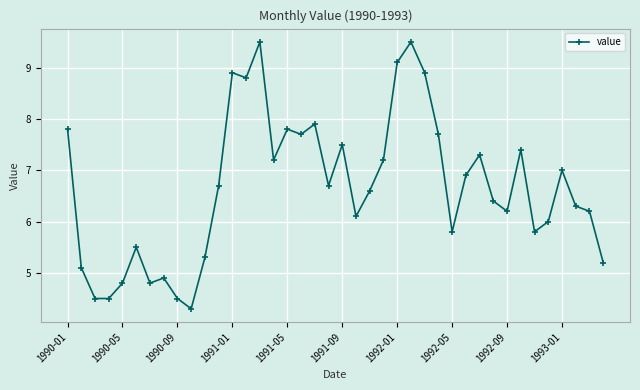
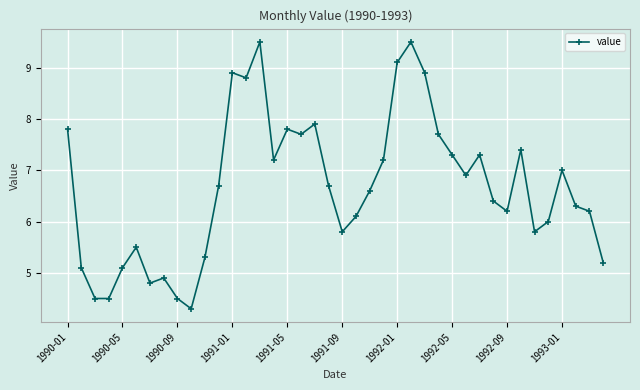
1990-05: 4.8 -> 5.1
1991-09: 7.5 -> 5.8
1992-05: 5.8 -> 7.3
